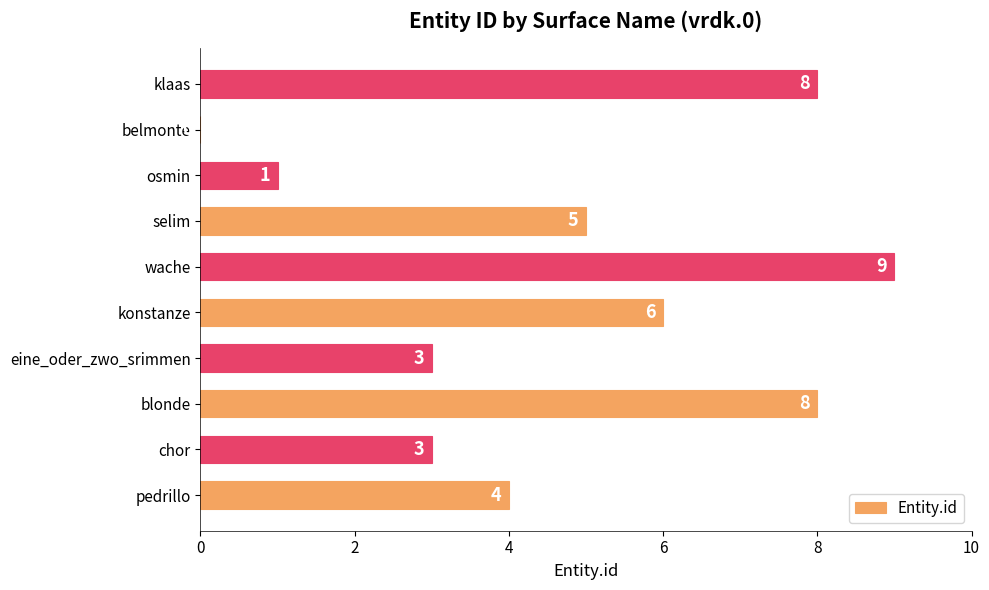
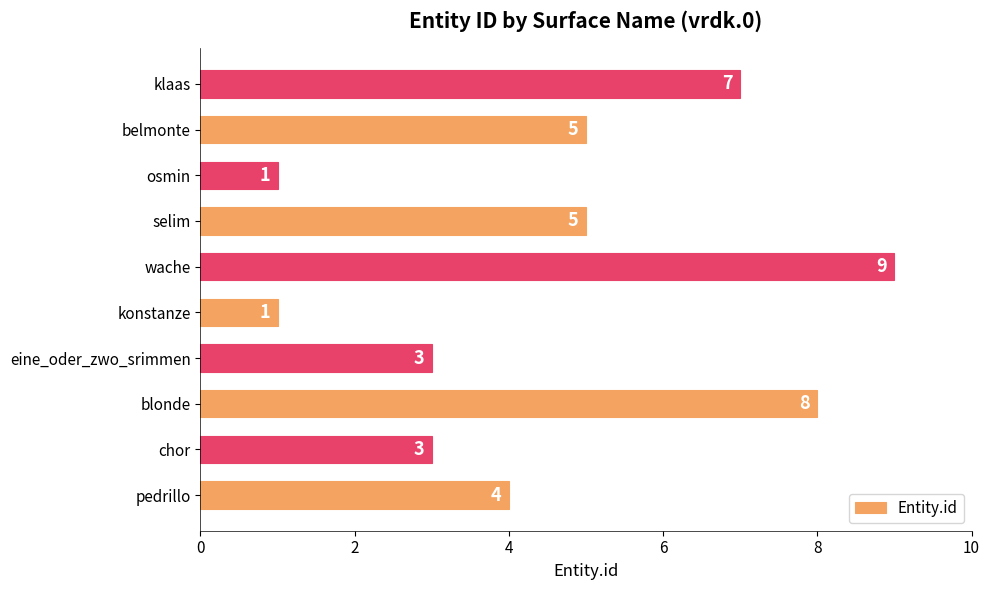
klaas: 8 -> 7
belmonte: 0 -> 5
konstanze: 6 -> 1
